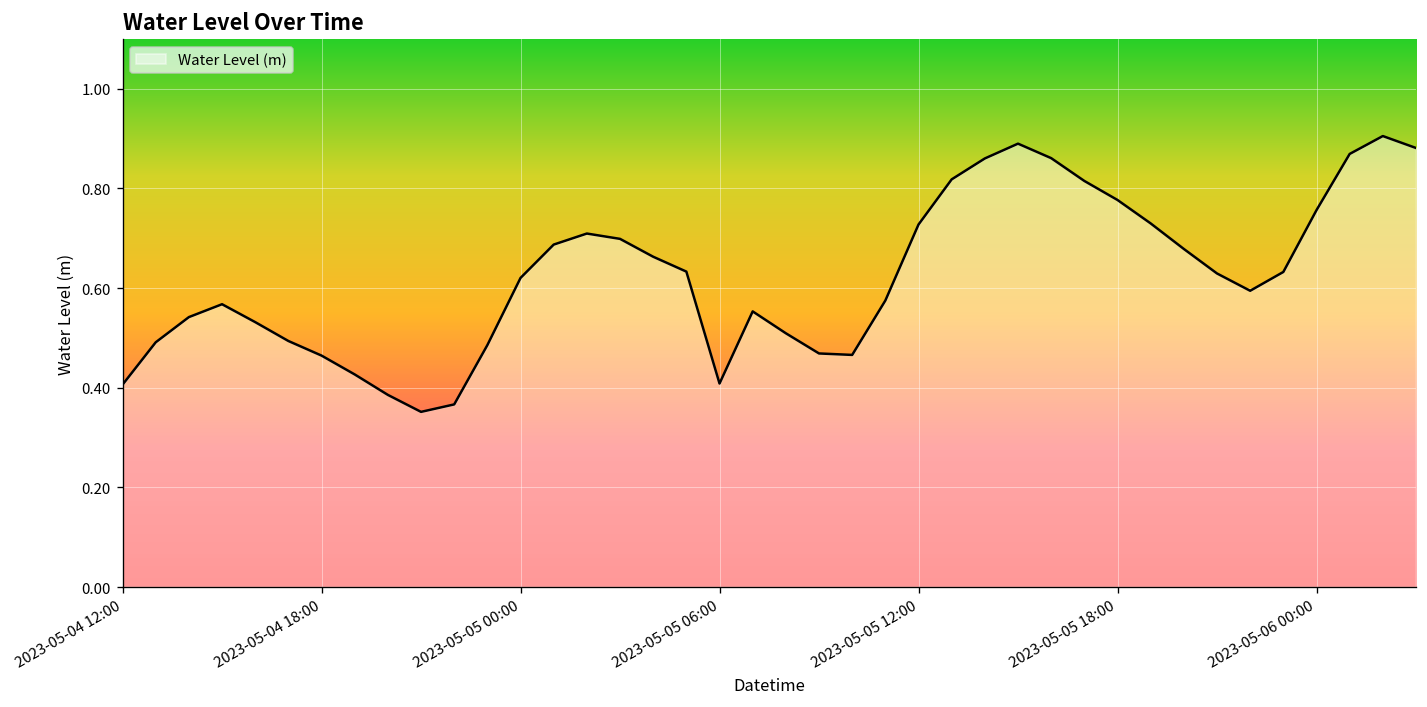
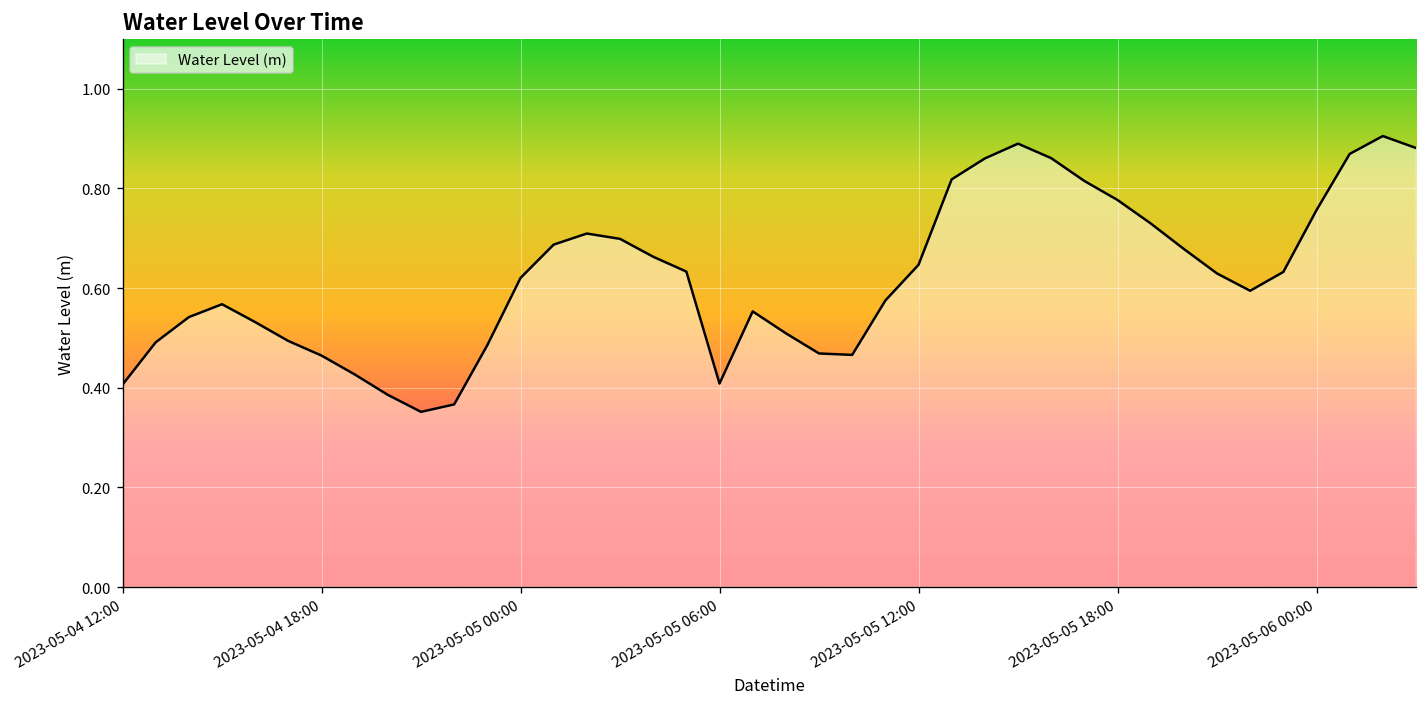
2023-05-05 12:00: 0.73 -> 0.65
